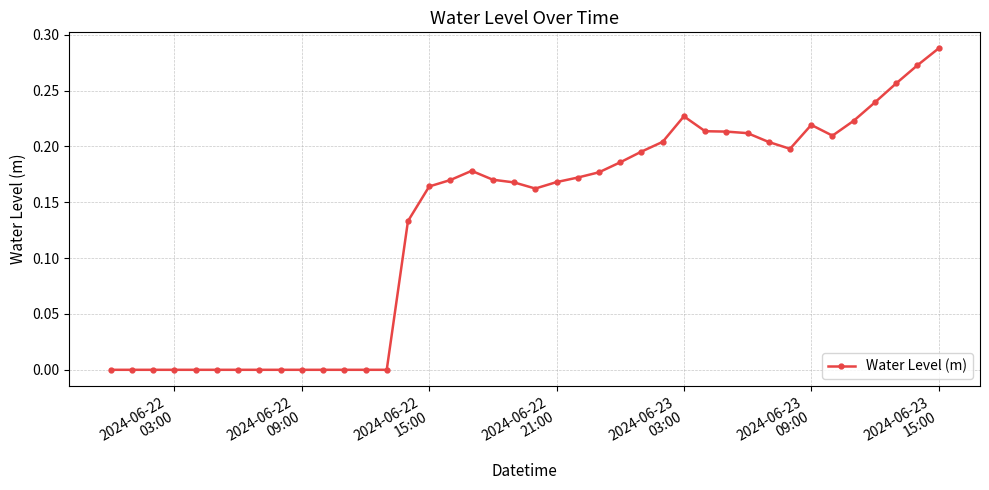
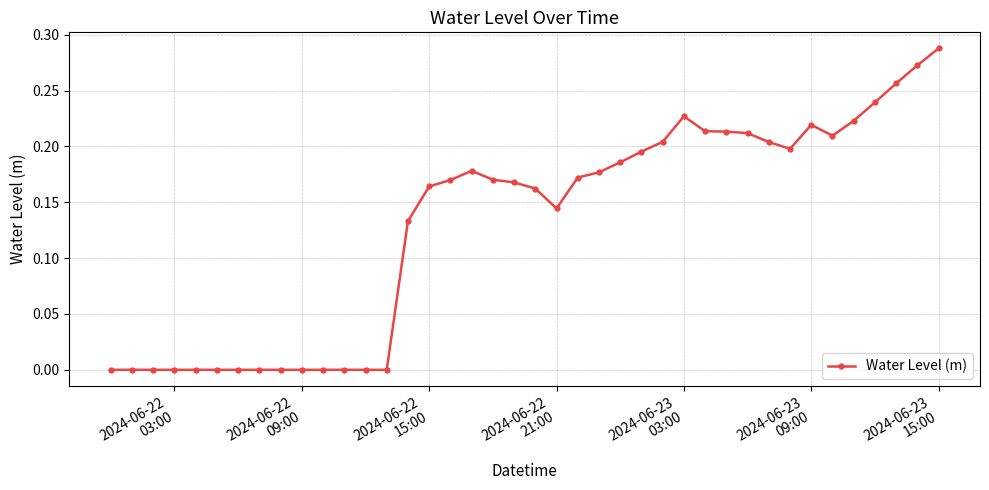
2024-06-22 21:00: 0.168 -> 0.144
